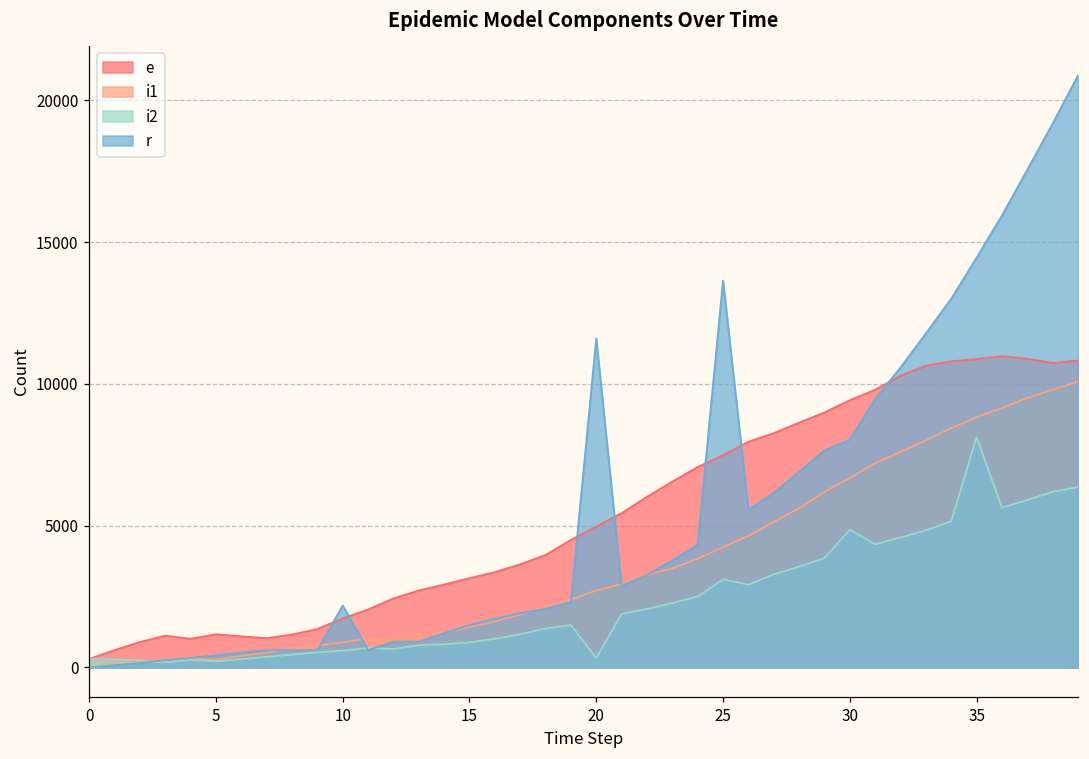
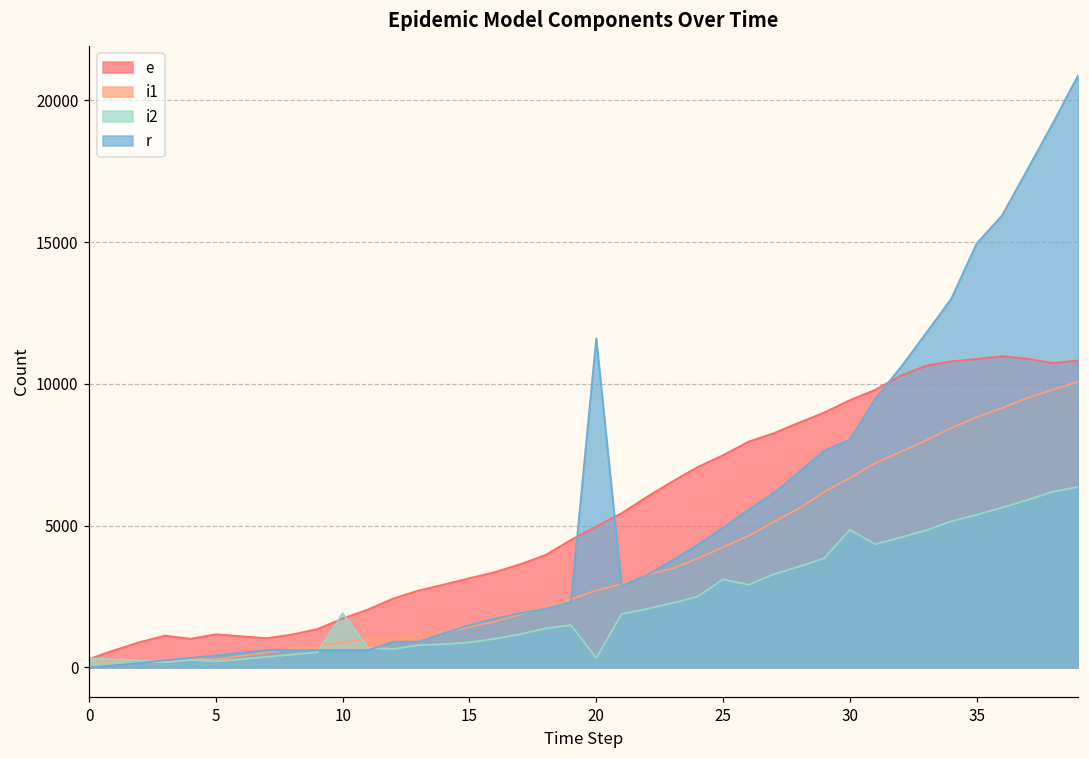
i2, 10: 600 -> 1900
r, 10: 2200 -> 600
r, 25: 13600 -> 4900
i2, 35: 8100 -> 5400
r, 35: 14500 -> 14900
